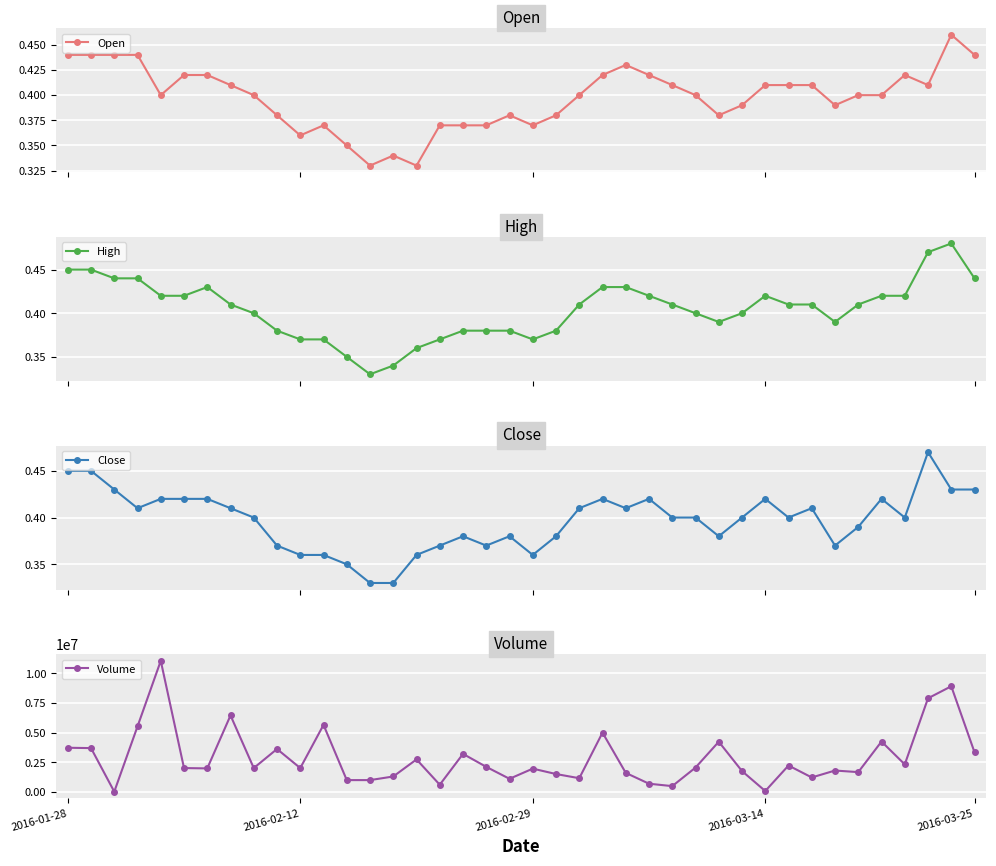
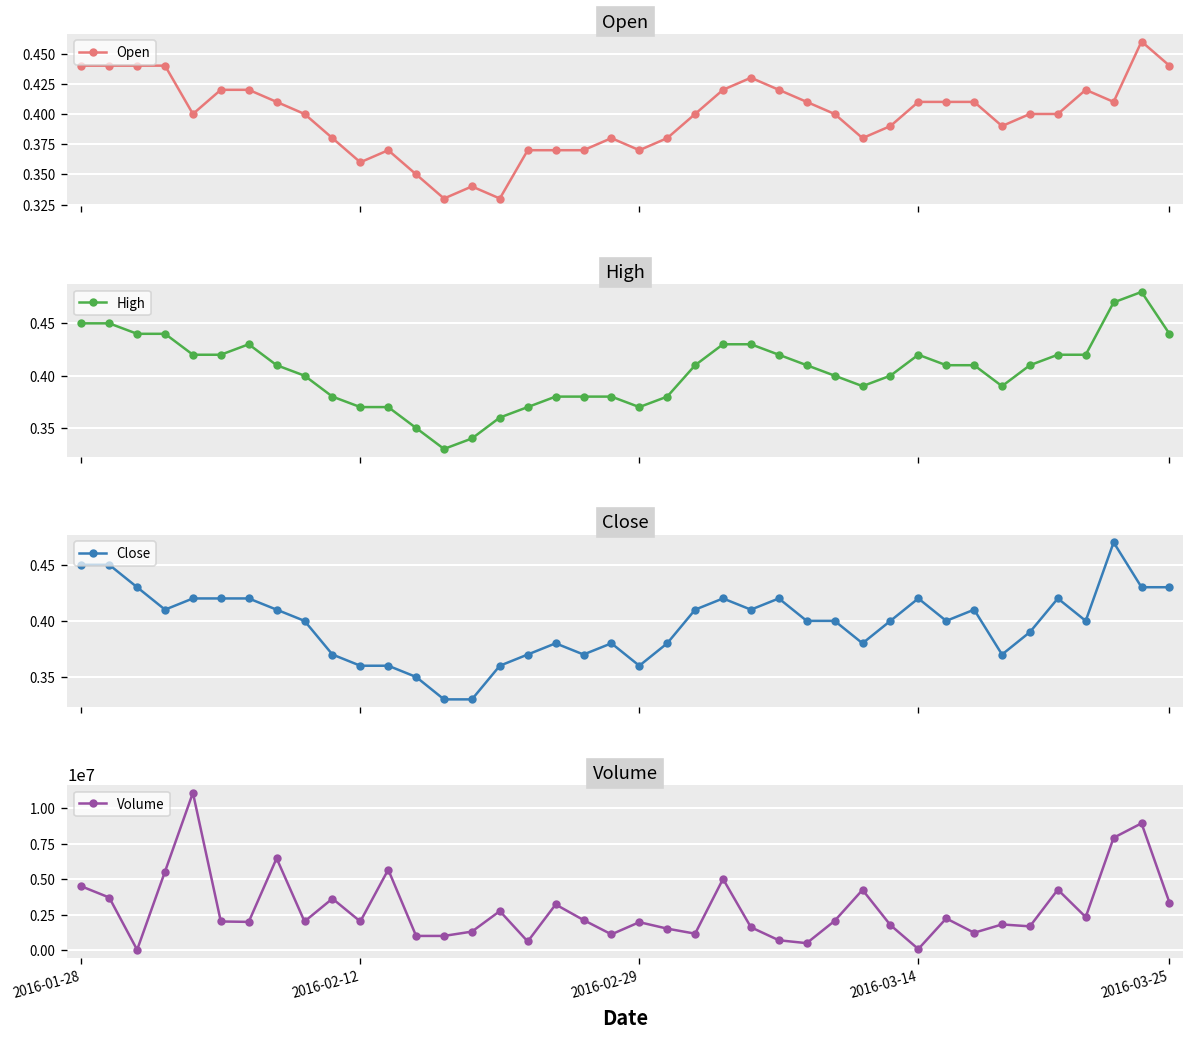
Volume, 2016-01-28: 3700000 -> 4500000
